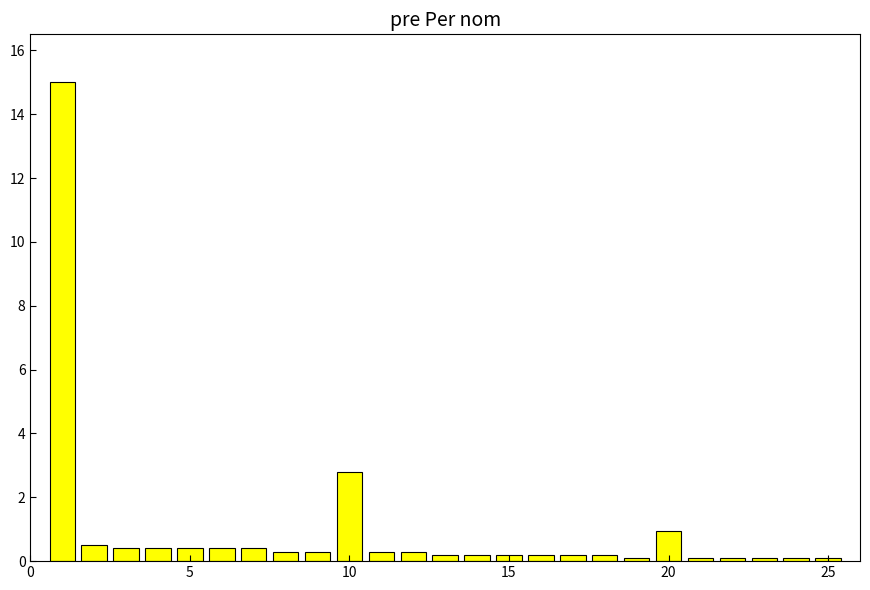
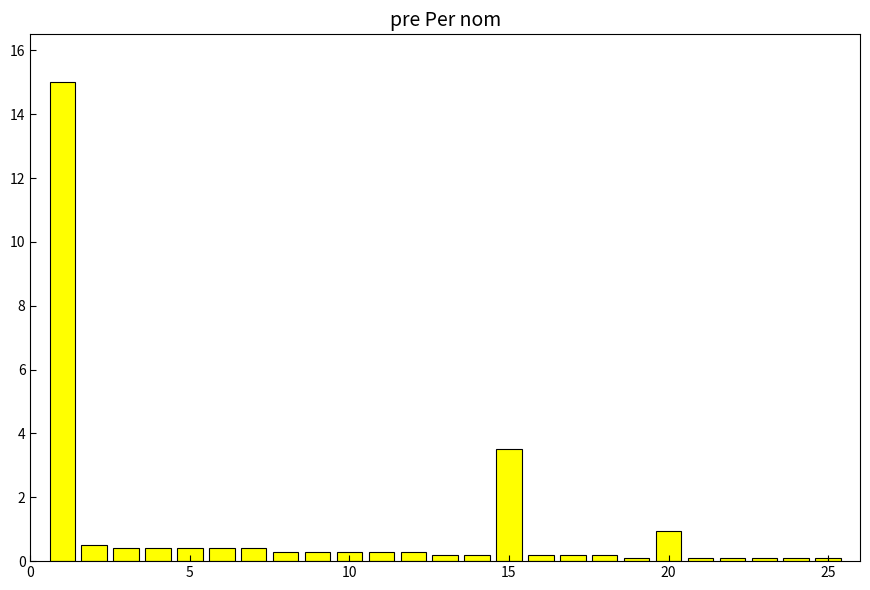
10: 2.8 -> 0.3
15: 0.2 -> 3.5
